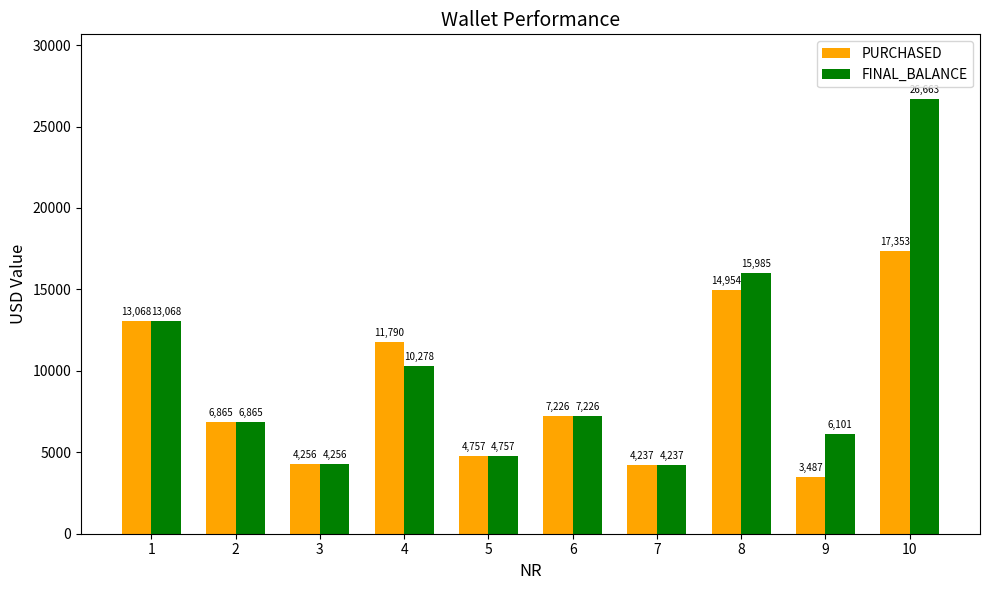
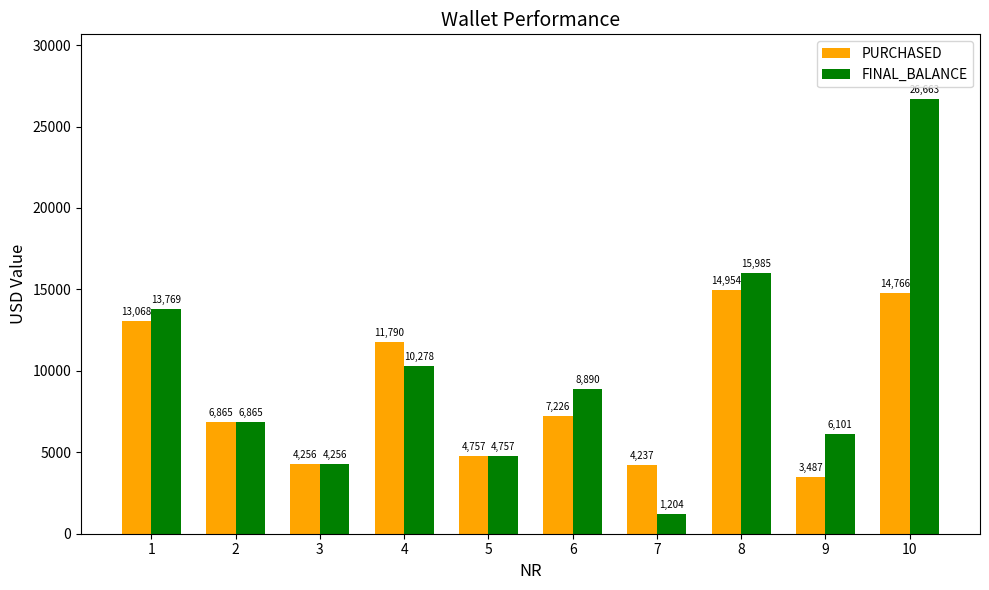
FINAL_BALANCE, 1: 13,068 -> 13,769
FINAL_BALANCE, 6: 7,226 -> 8,890
FINAL_BALANCE, 7: 4,237 -> 1,204
PURCHASED, 10: 17,353 -> 14,766
